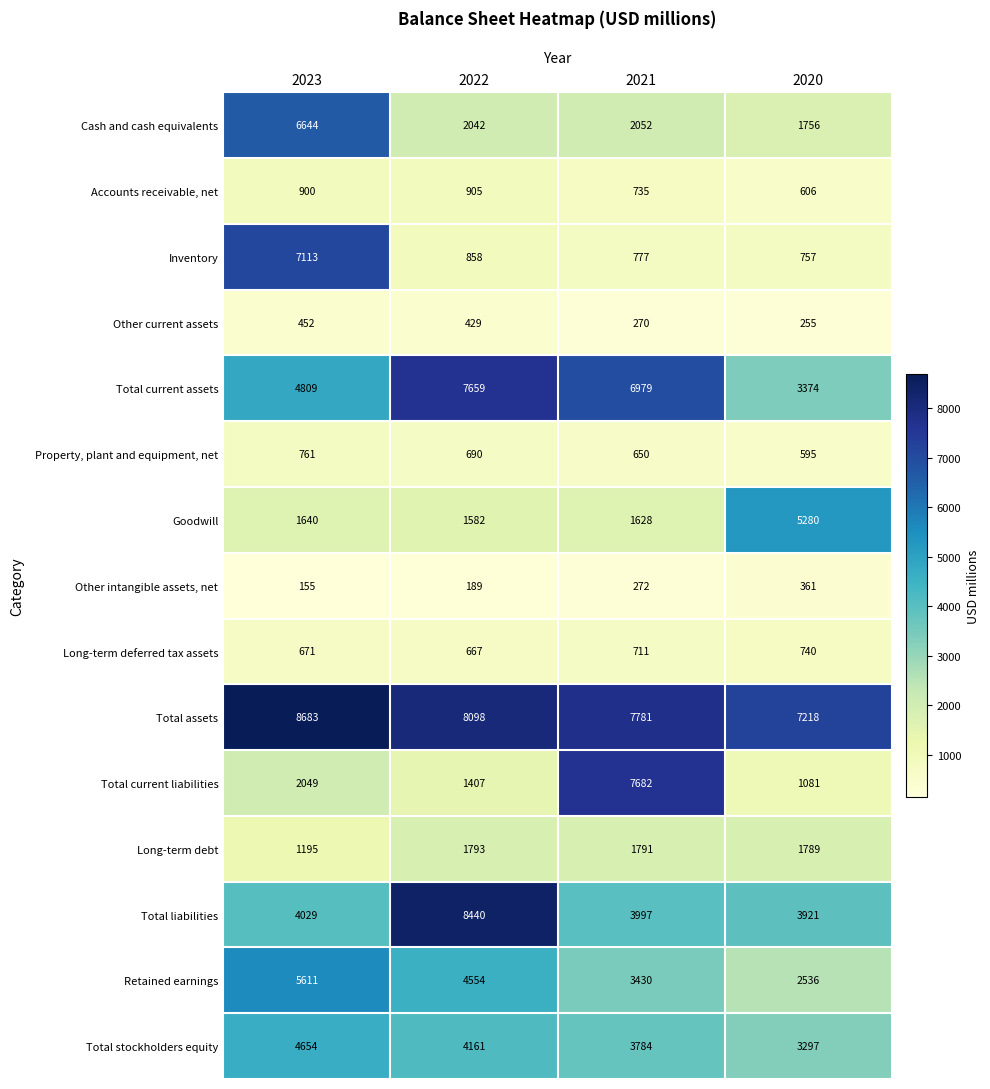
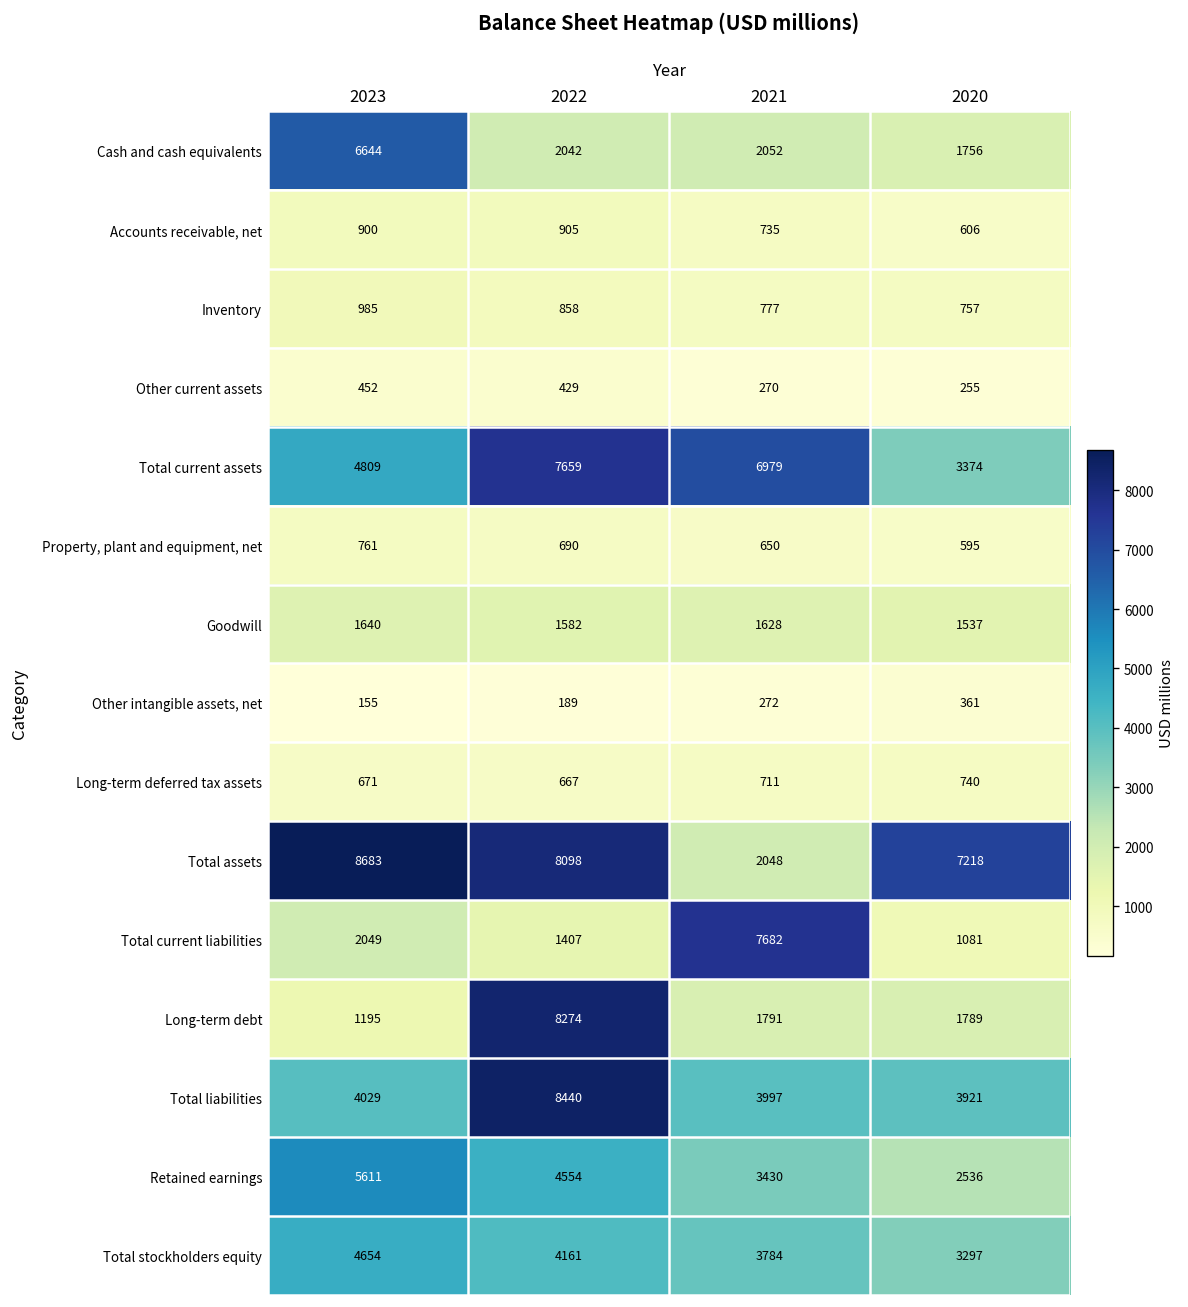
Inventory, 2023: 7113 -> 985
Goodwill, 2020: 5280 -> 1537
Total assets, 2021: 7781 -> 2048
Long-term debt, 2022: 1793 -> 8274
